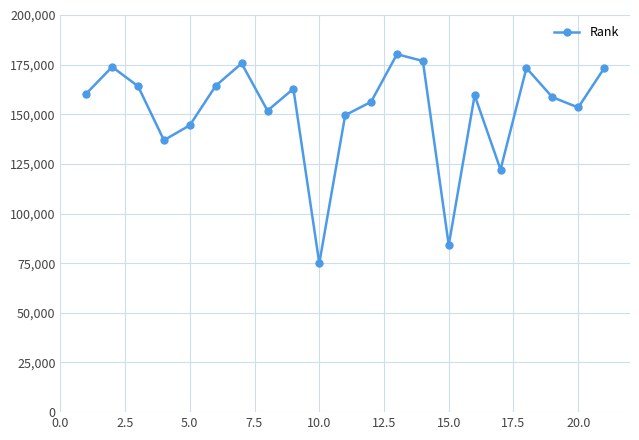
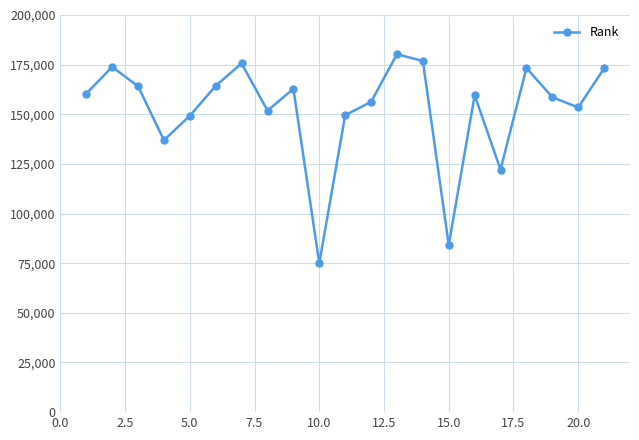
5.0: 144,000 -> 149,000
